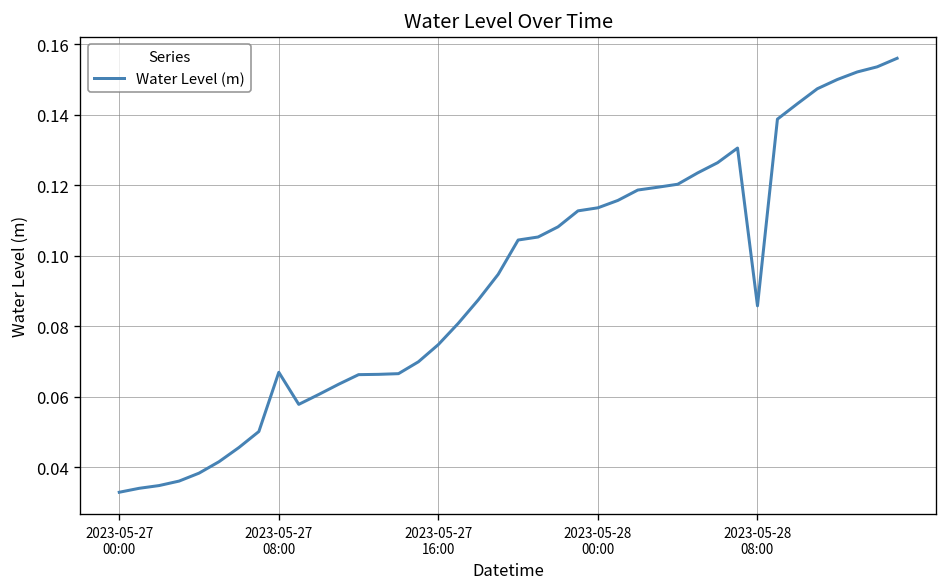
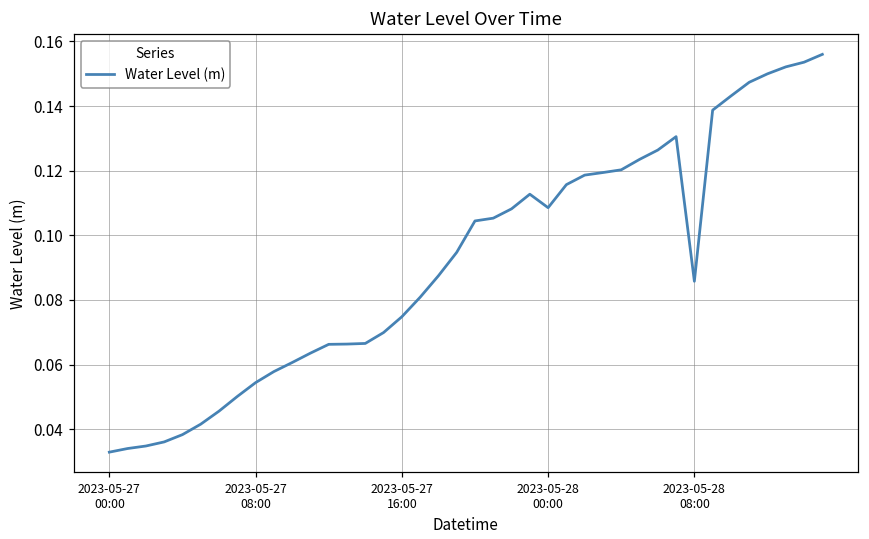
2023-05-27 08:00: 0.067 -> 0.054
2023-05-28 00:00: 0.114 -> 0.109
